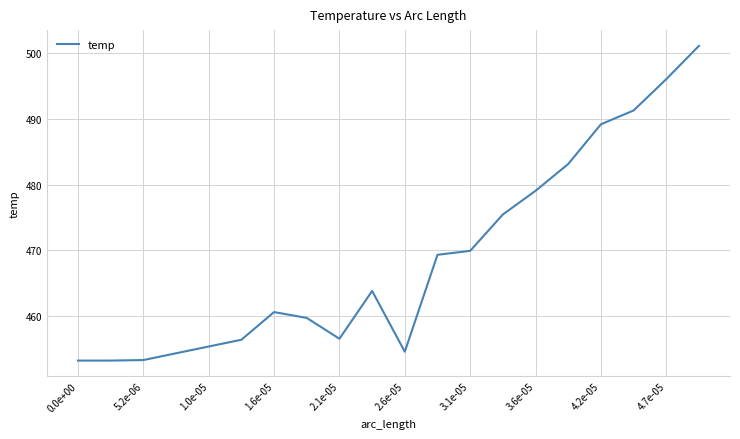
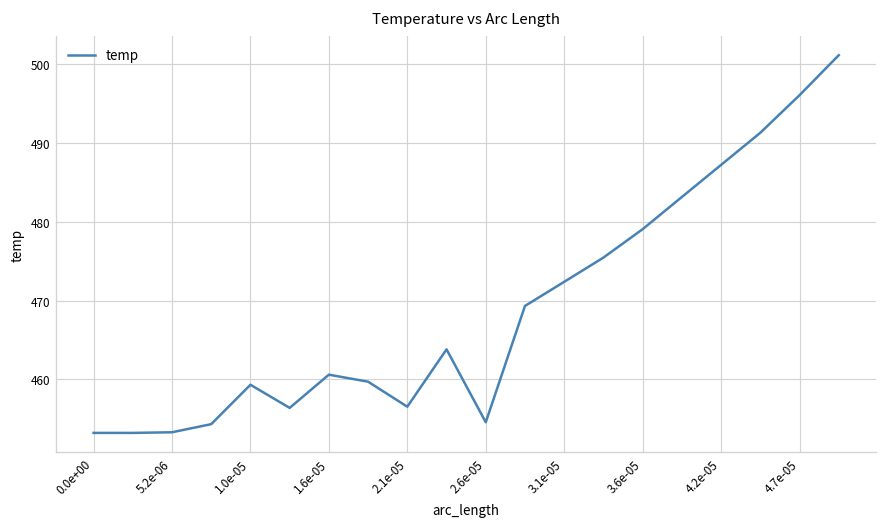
1.0e-05: 455 -> 459
3.1e-05: 470 -> 472
4.2e-05: 489 -> 487
